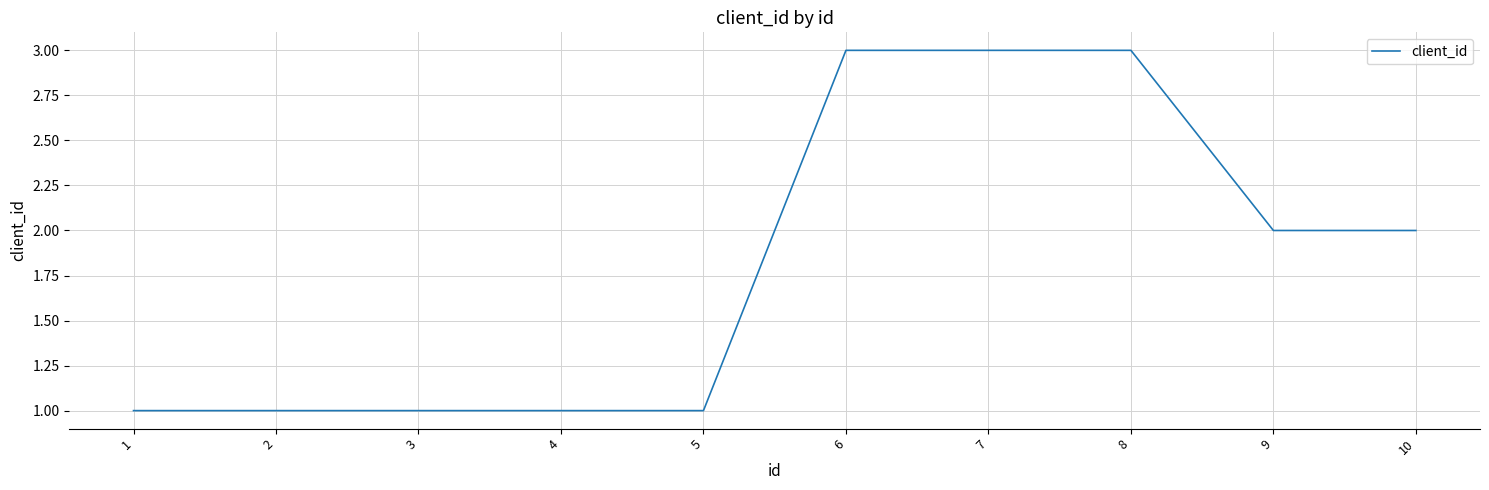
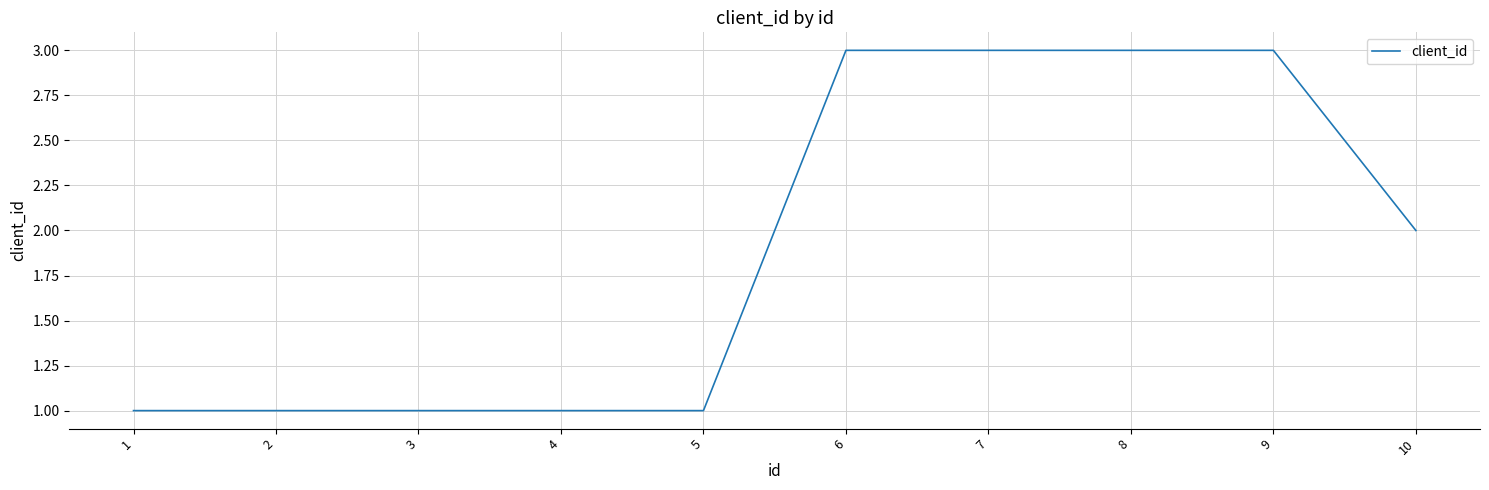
9: 2 -> 3
